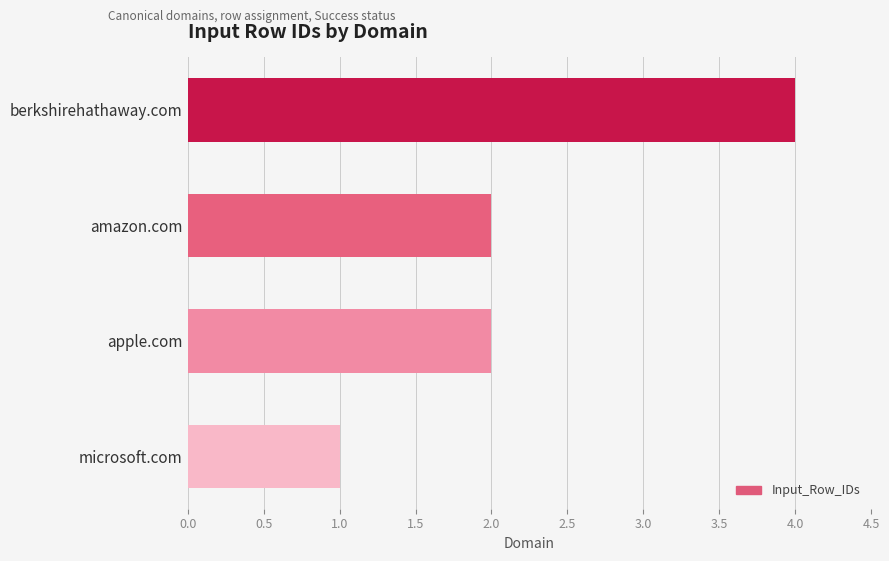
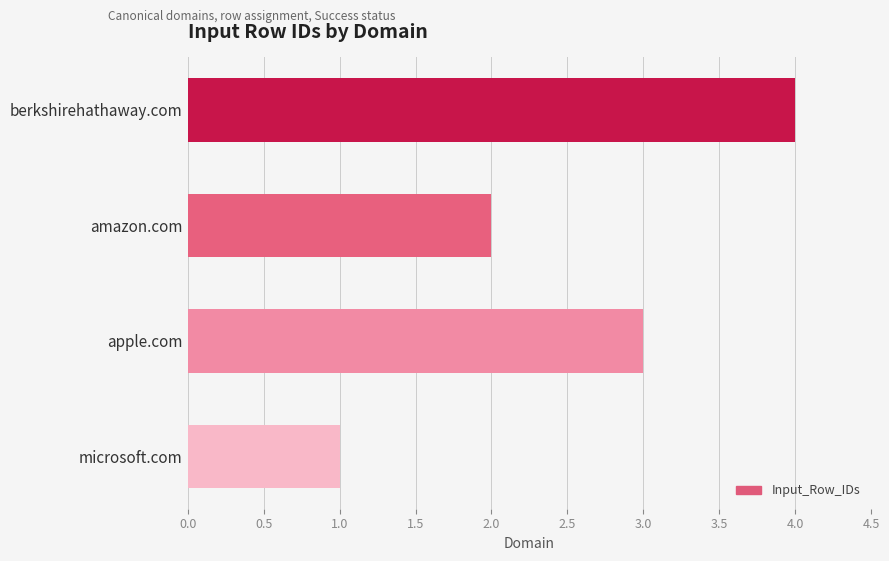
apple.com: 2 -> 3
